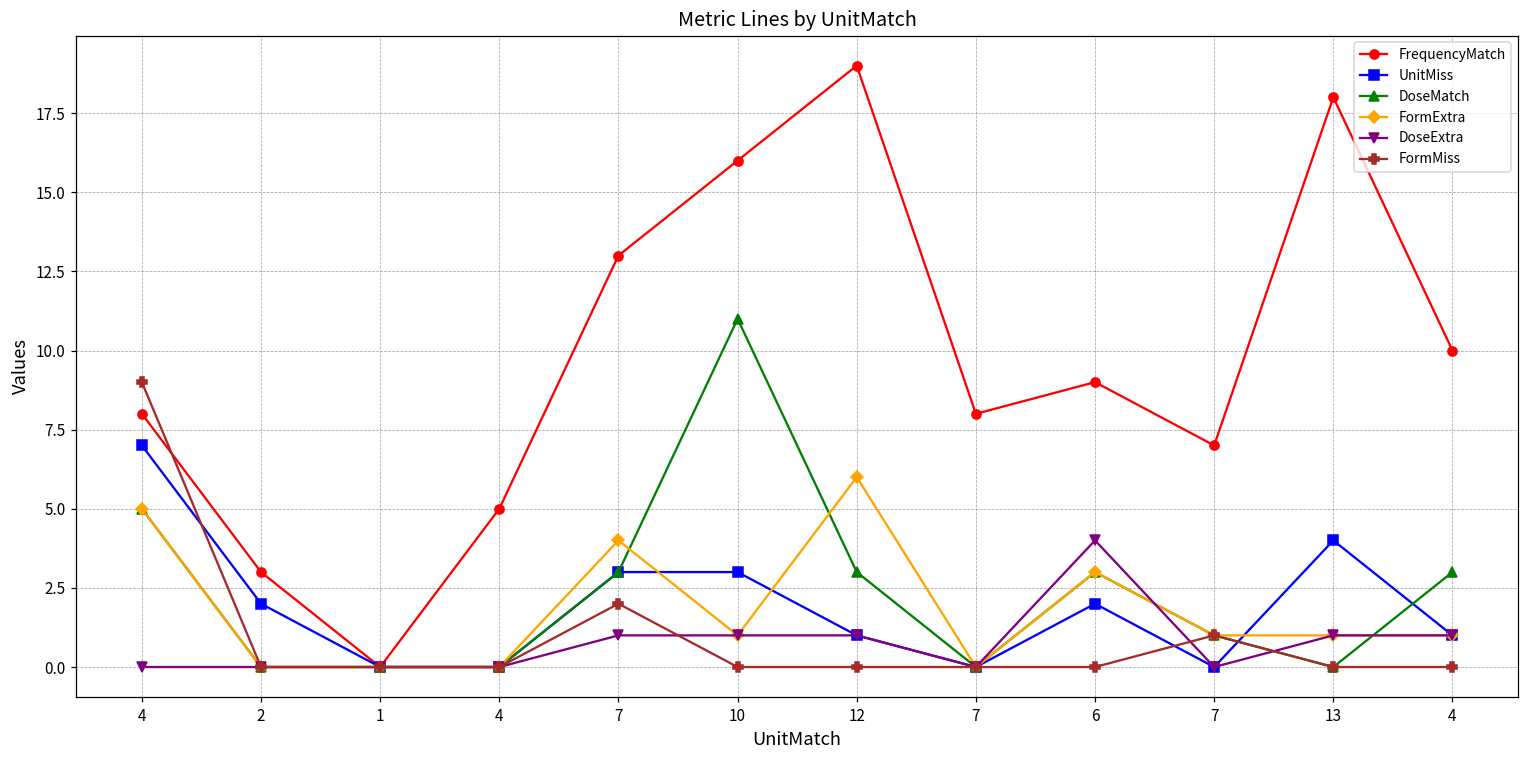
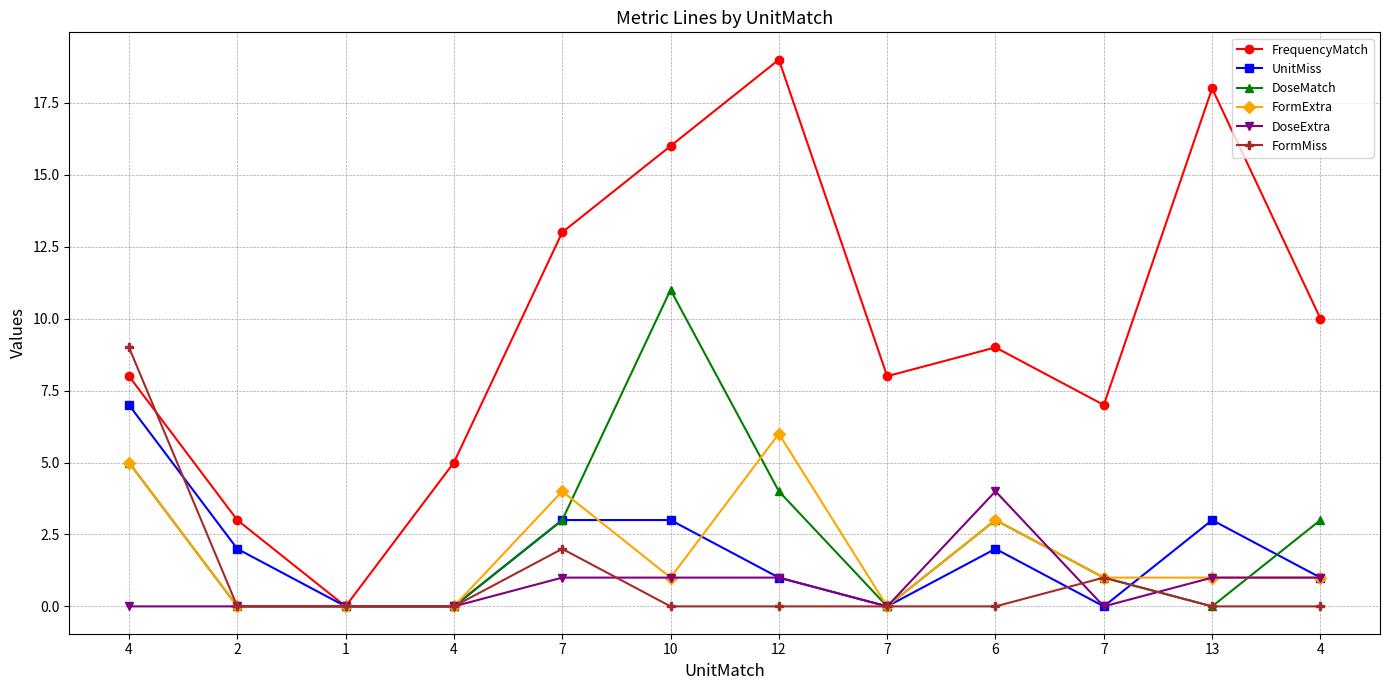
DoseMatch, 12: 3 -> 4
UnitMiss, 13: 4 -> 3
